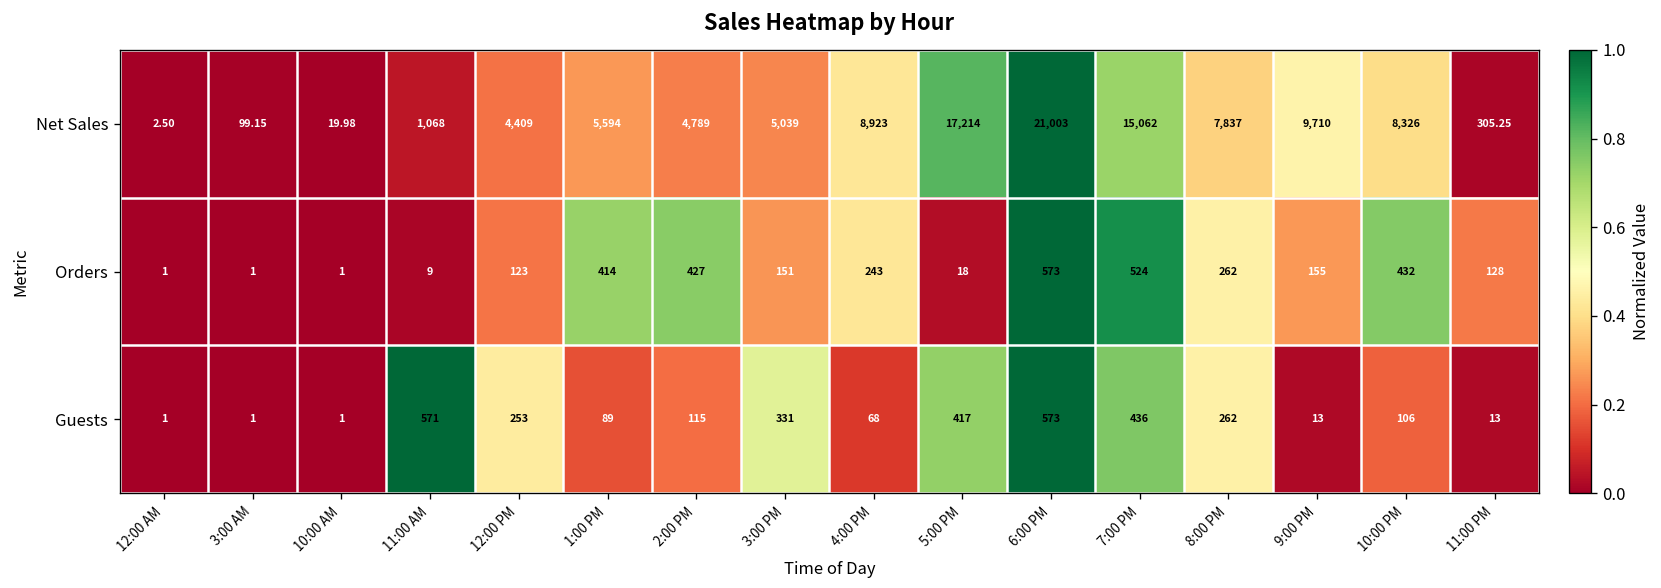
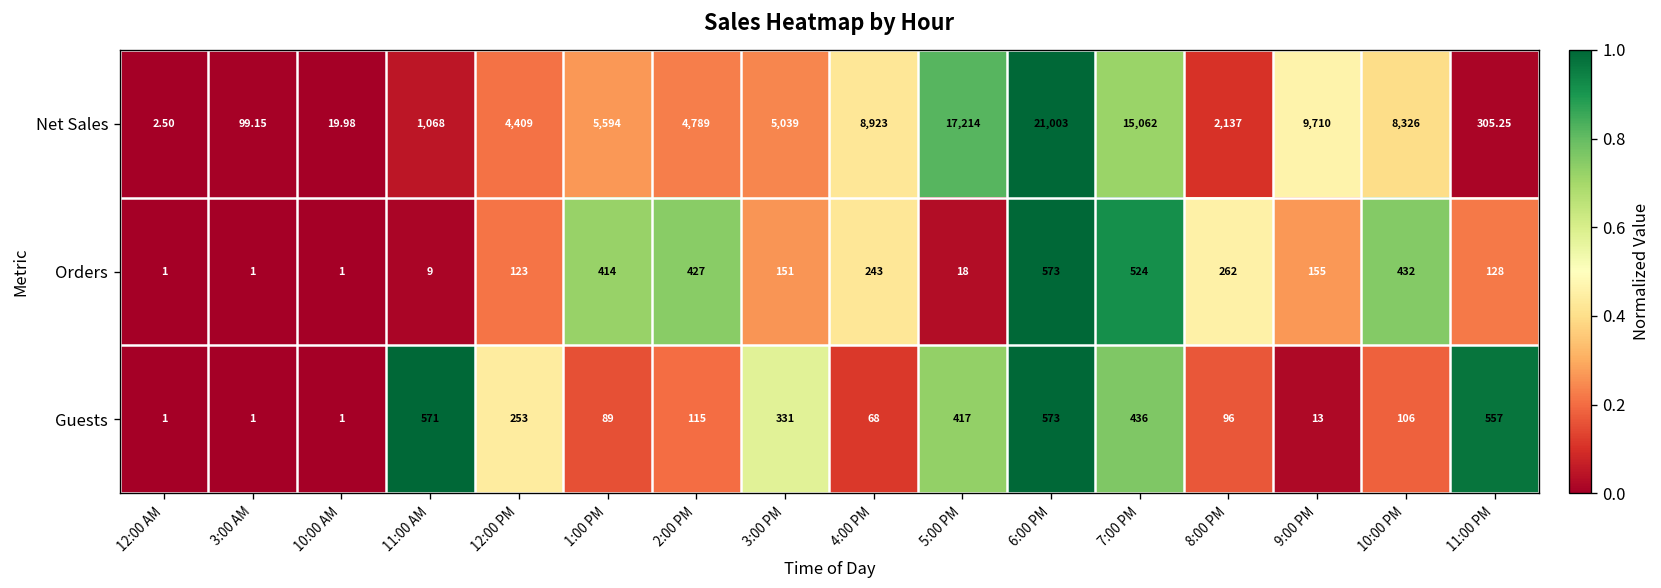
Net Sales, 8:00 PM: 7,837 -> 2,137
Guests, 8:00 PM: 262 -> 96
Guests, 11:00 PM: 13 -> 557
